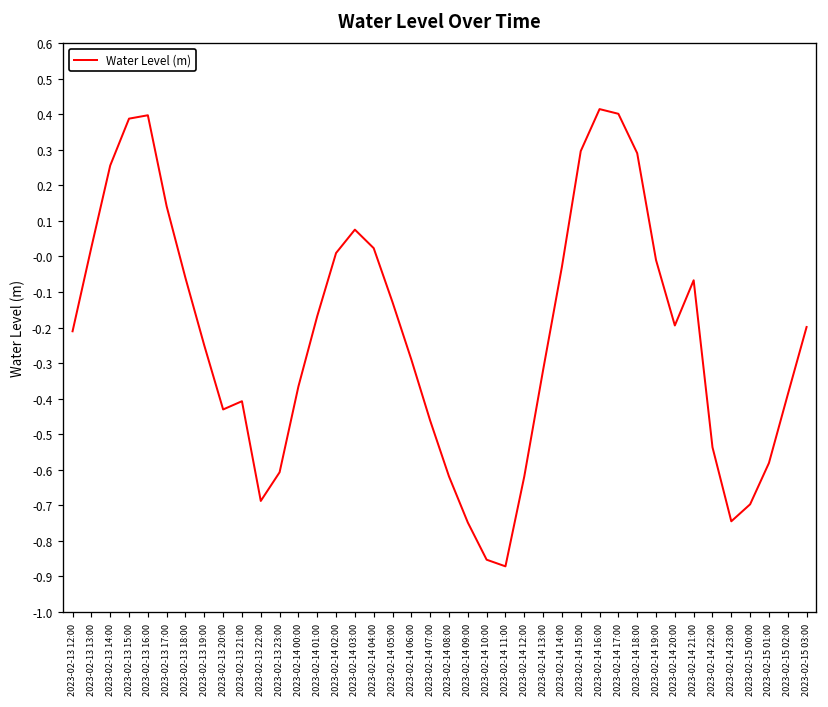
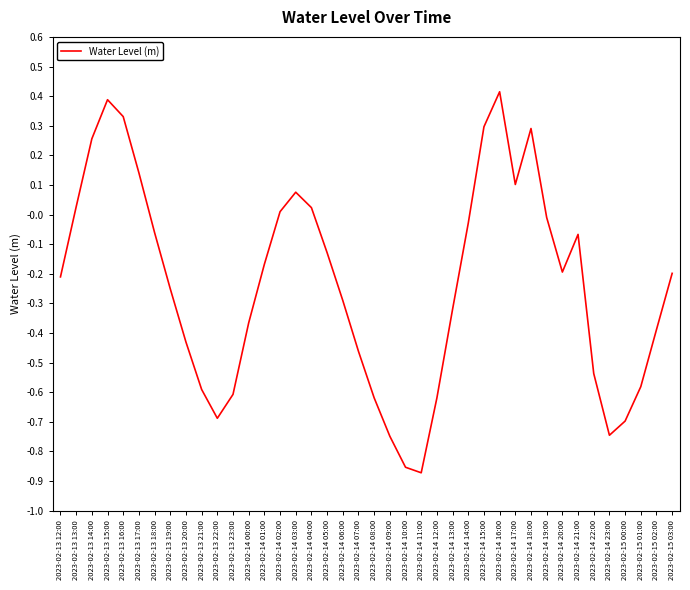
2023-02-13 16:00: 0.40 -> 0.33
2023-02-13 21:00: -0.41 -> -0.59
2023-02-14 17:00: 0.40 -> 0.10
